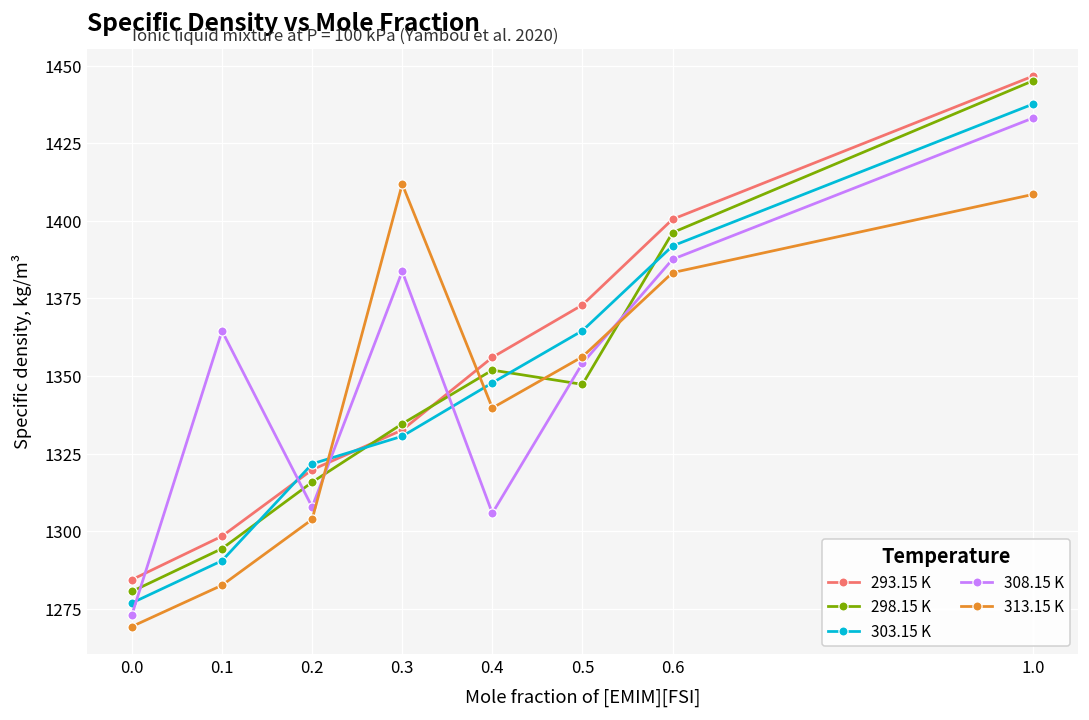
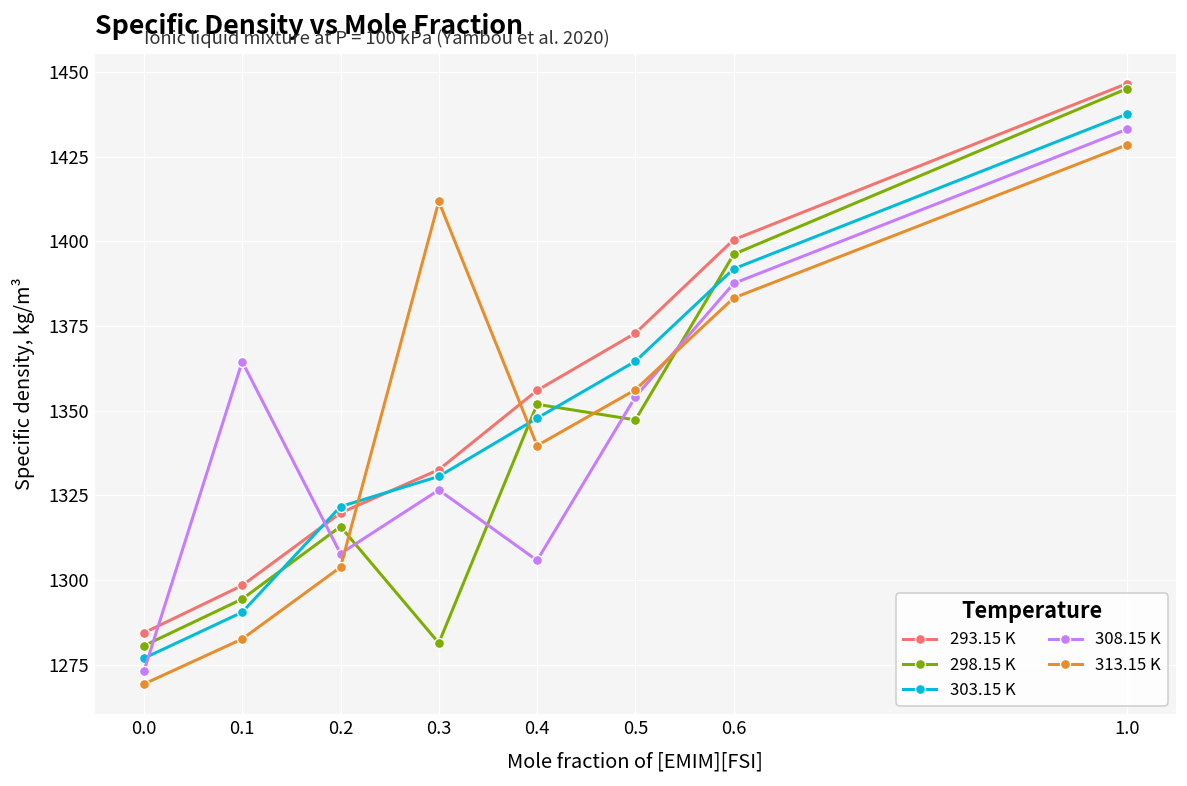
298.15 K, 0.3: 1335 -> 1281
308.15 K, 0.3: 1384 -> 1327
313.15 K, 1.0: 1409 -> 1429
